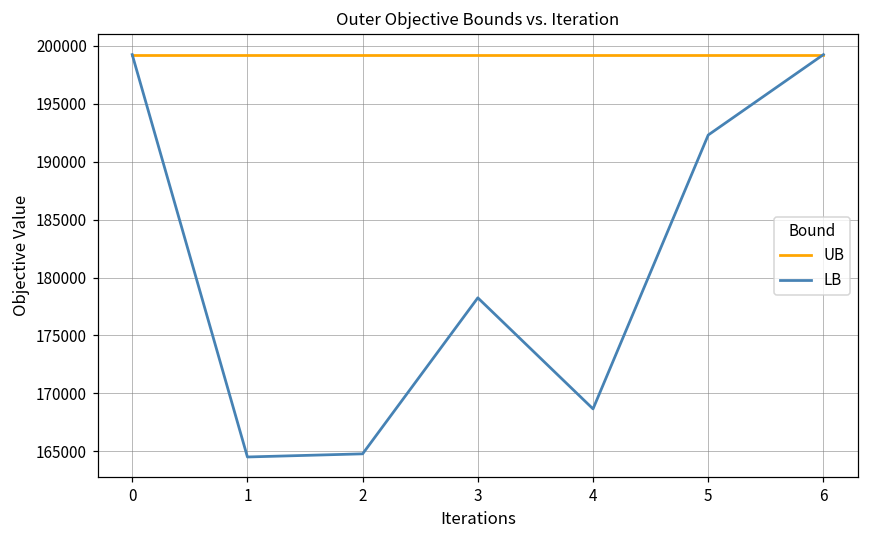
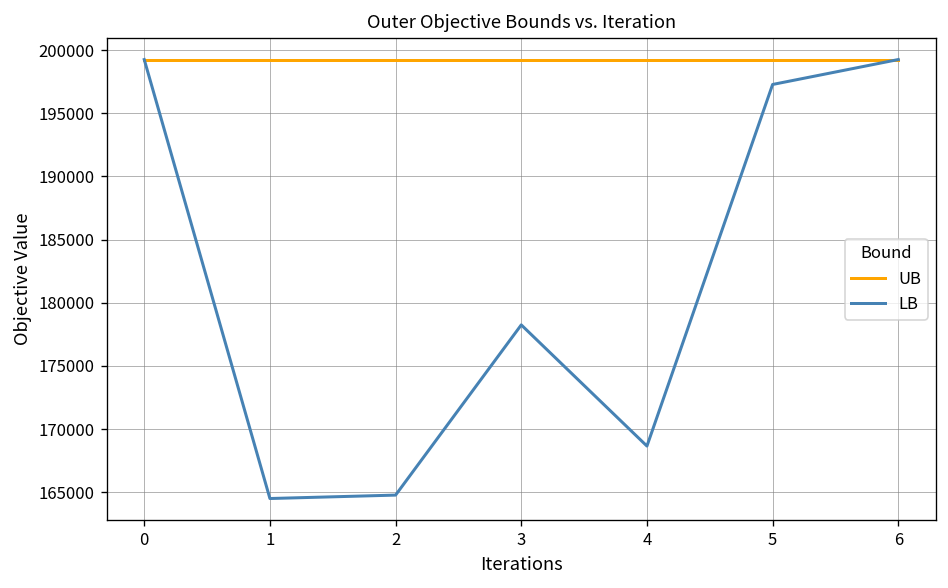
LB, 5: 192300 -> 197300
